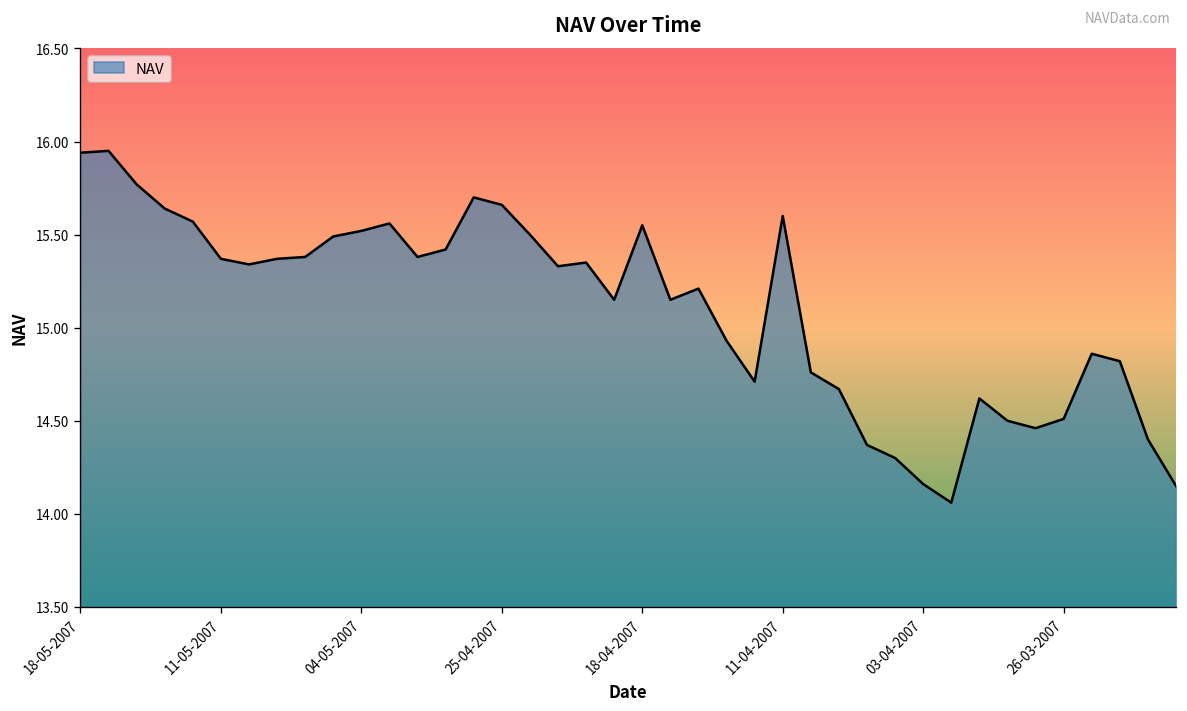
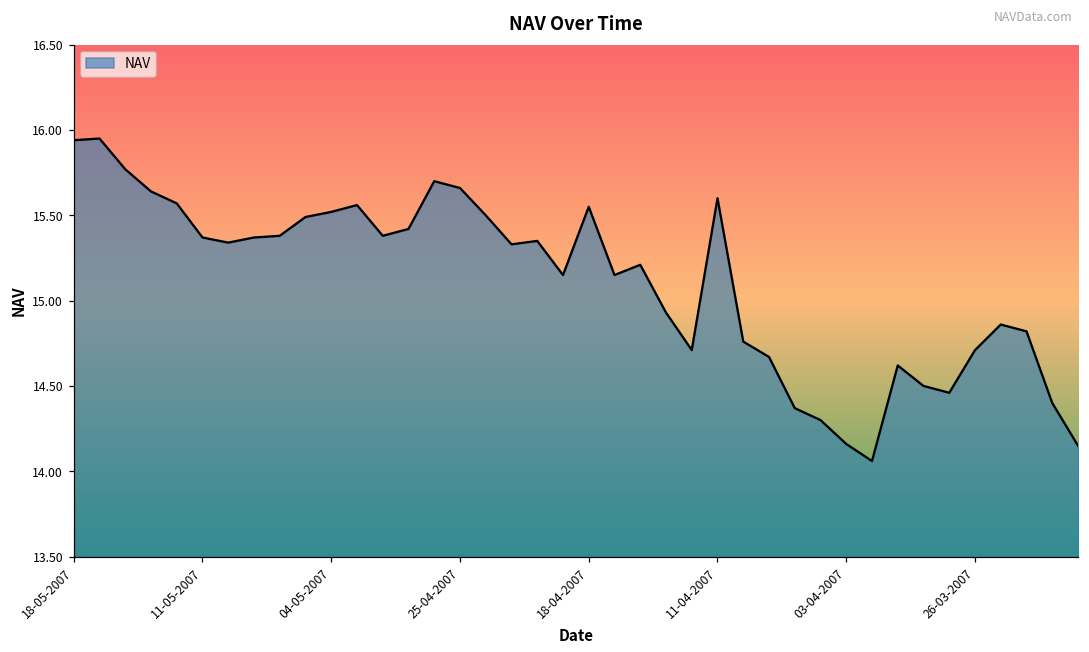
26-03-2007: 14.51 -> 14.71
